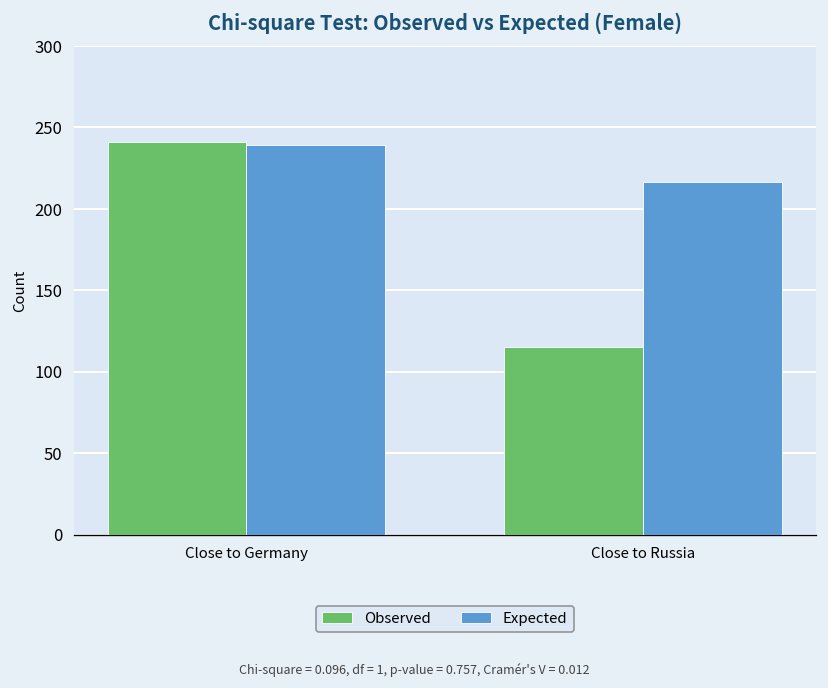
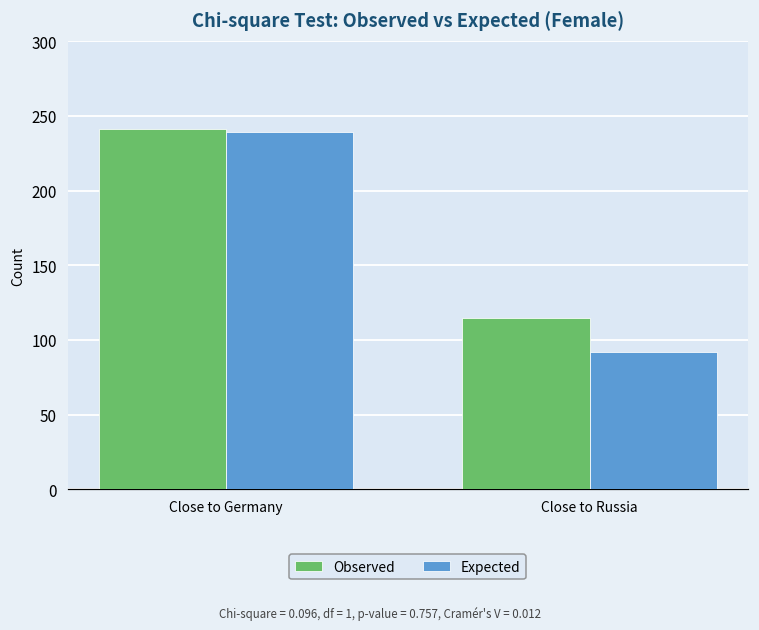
Expected, Close to Russia: 216 -> 92
